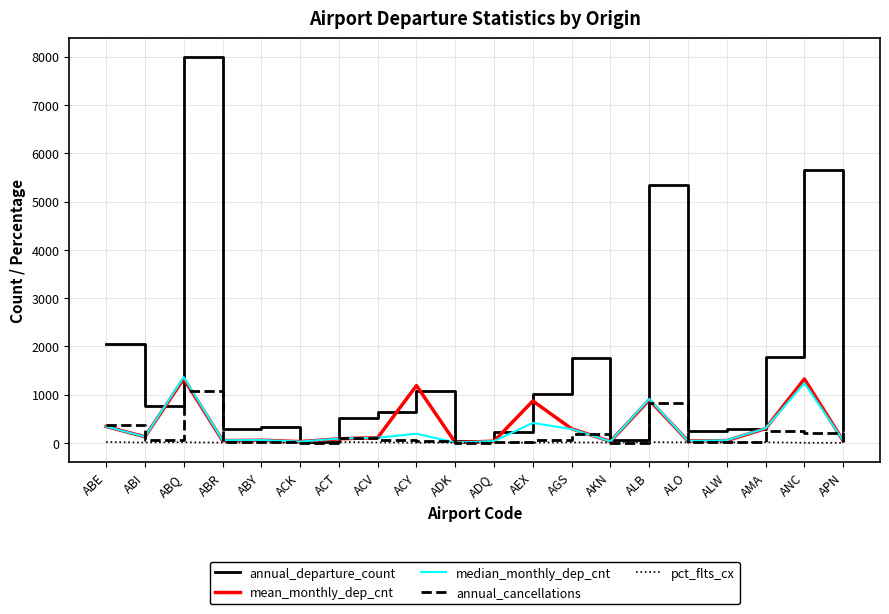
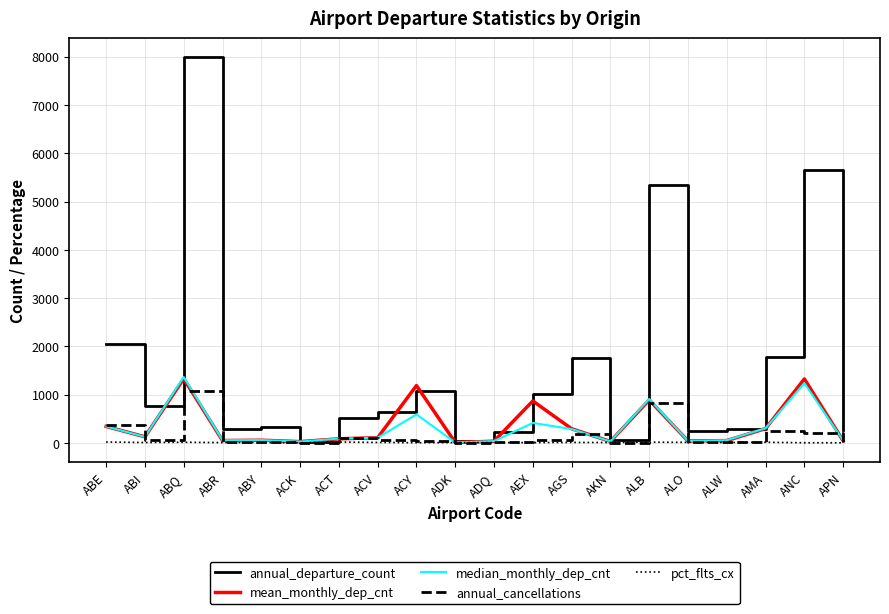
median_monthly_dep_cnt, ACY: 200 -> 600
